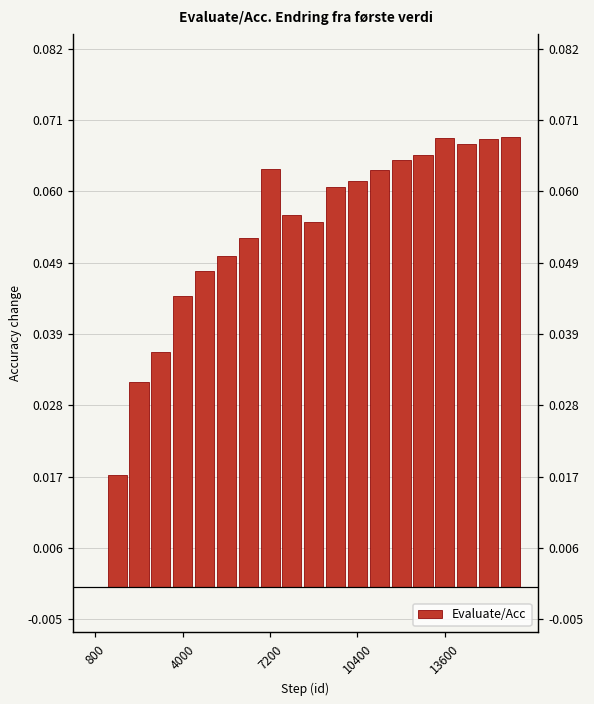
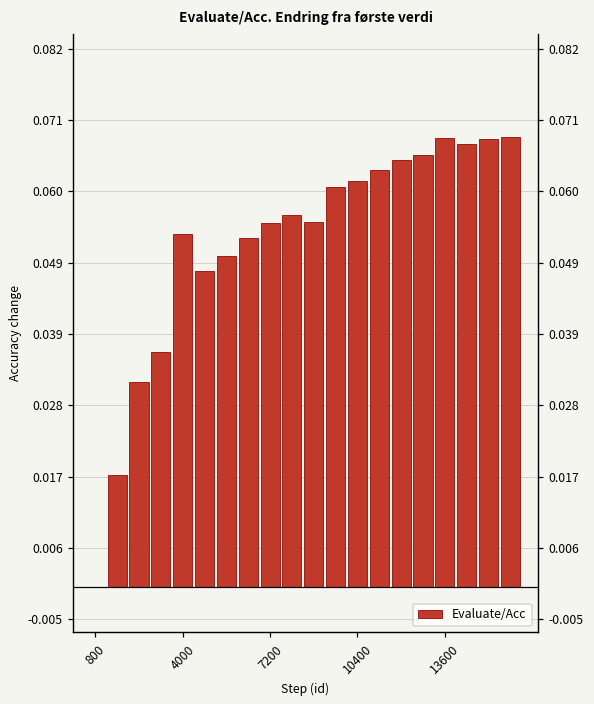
4000: 0.044 -> 0.054
7200: 0.064 -> 0.055
